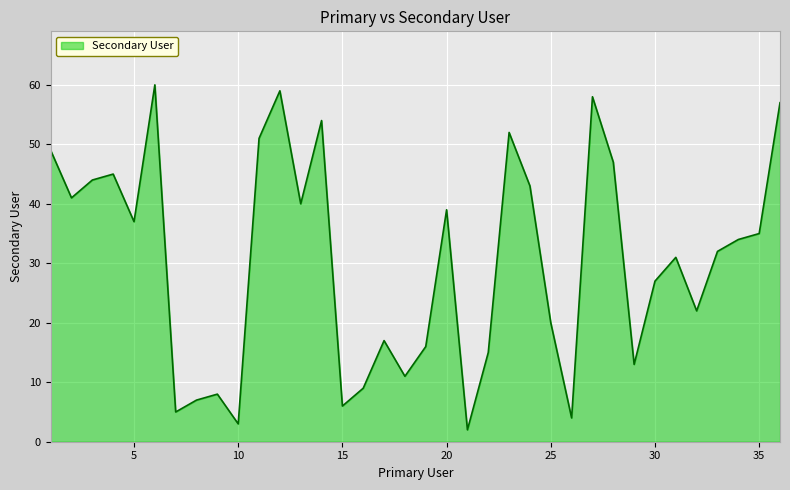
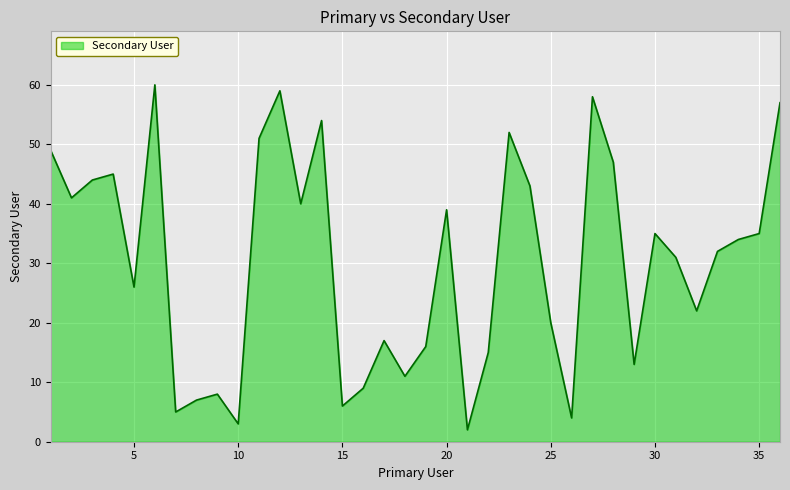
5: 37 -> 26
30: 27 -> 35
